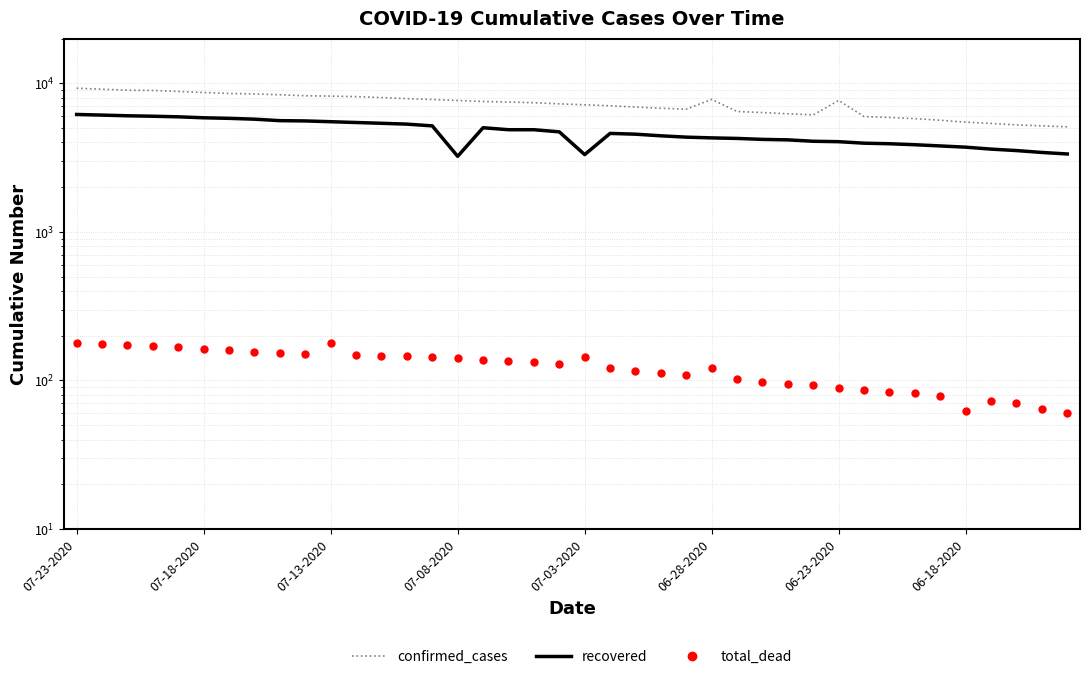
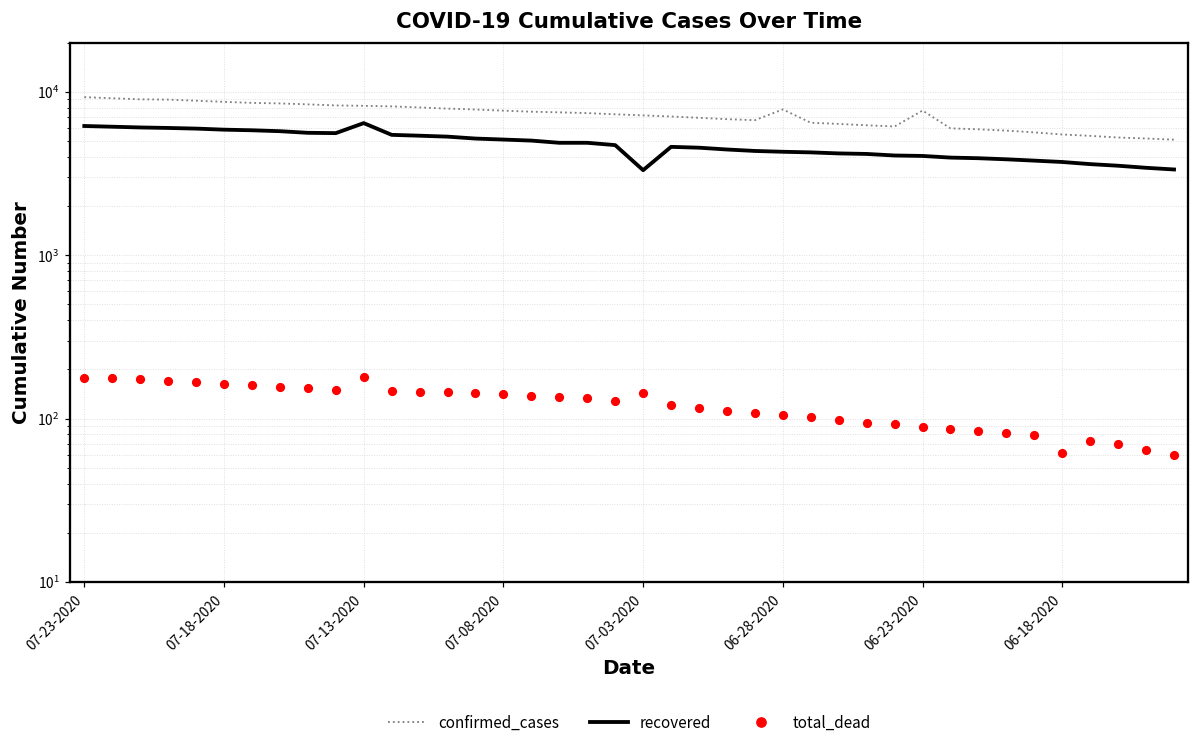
recovered, 07-13-2020: 5500 -> 6400
recovered, 07-08-2020: 3200 -> 5100
total_dead, 06-28-2020: 120 -> 110
